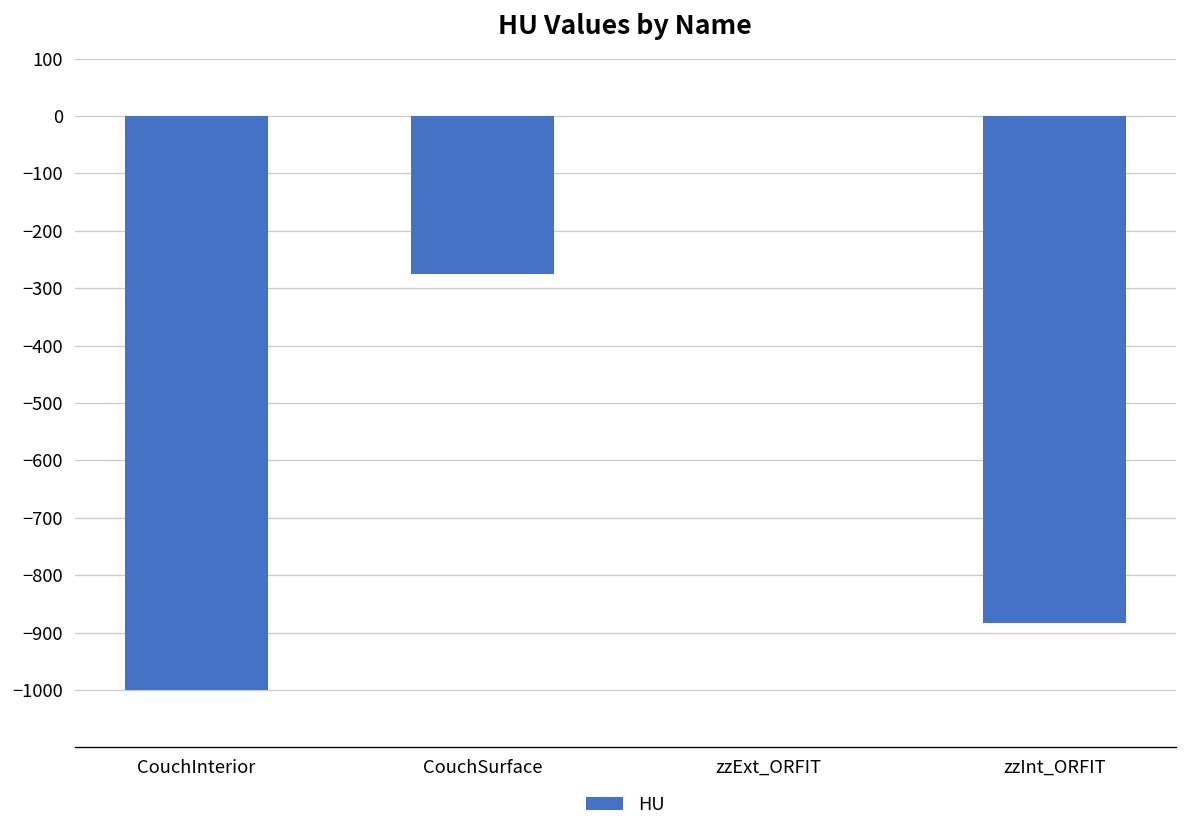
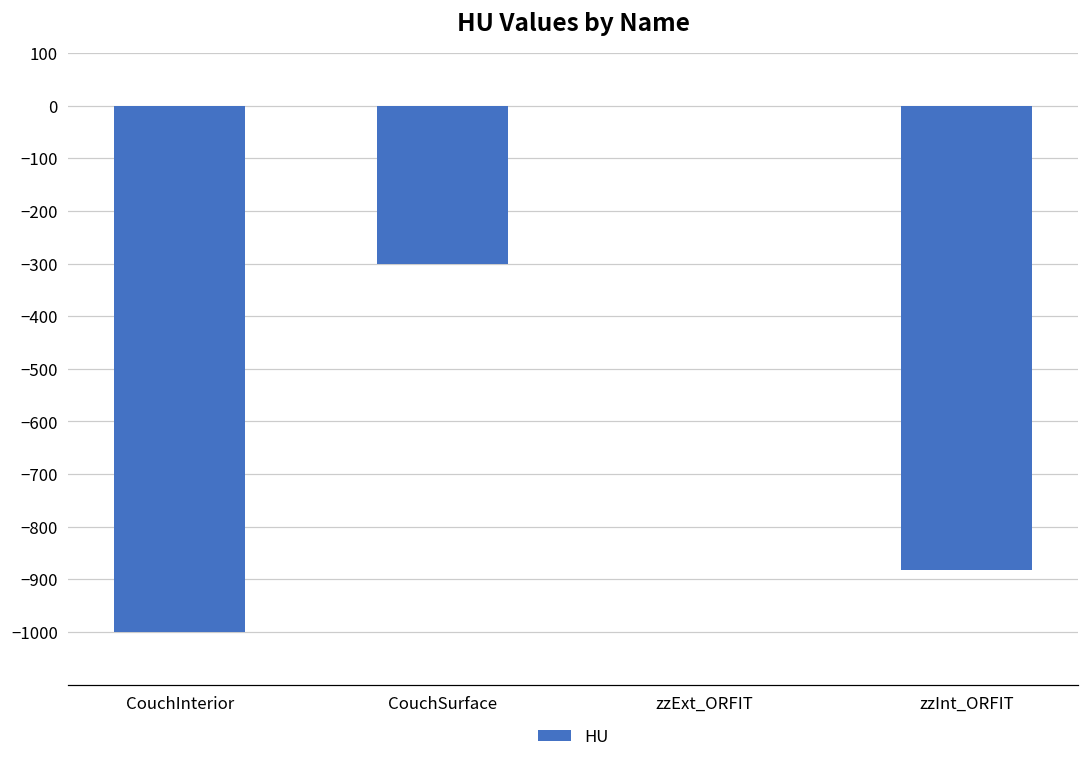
CouchSurface: -280 -> -300
